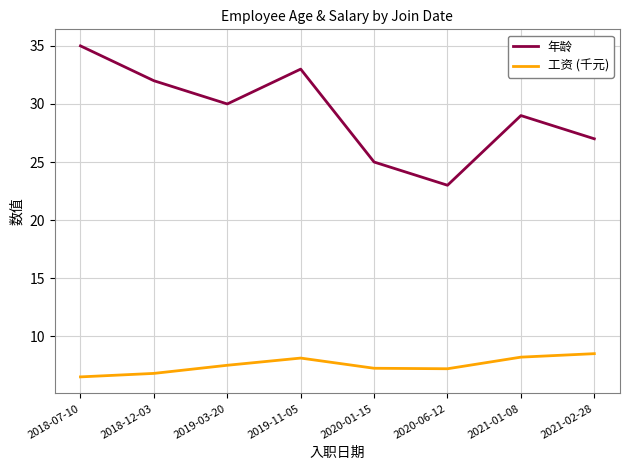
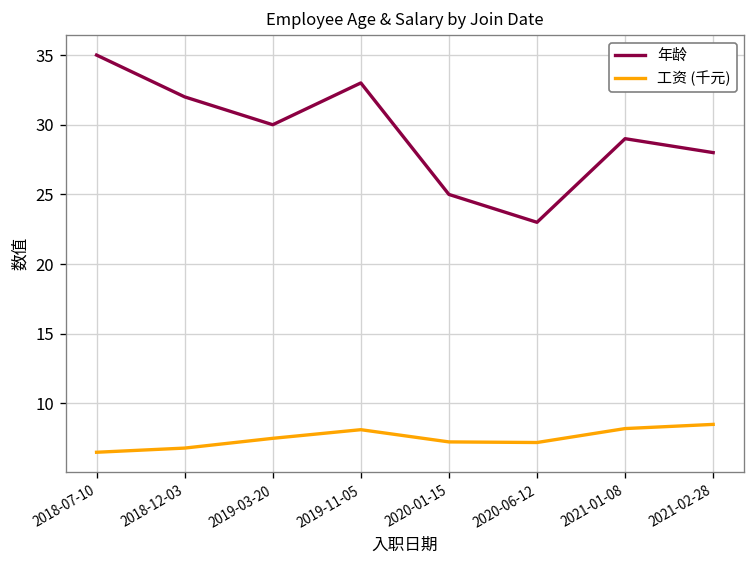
年龄, 2021-02-28: 27 -> 28
